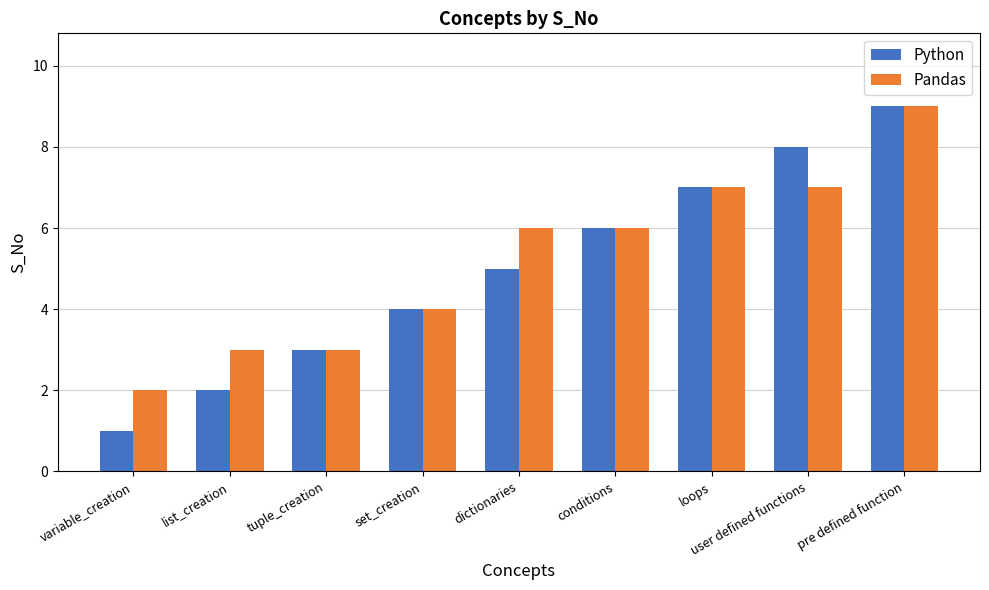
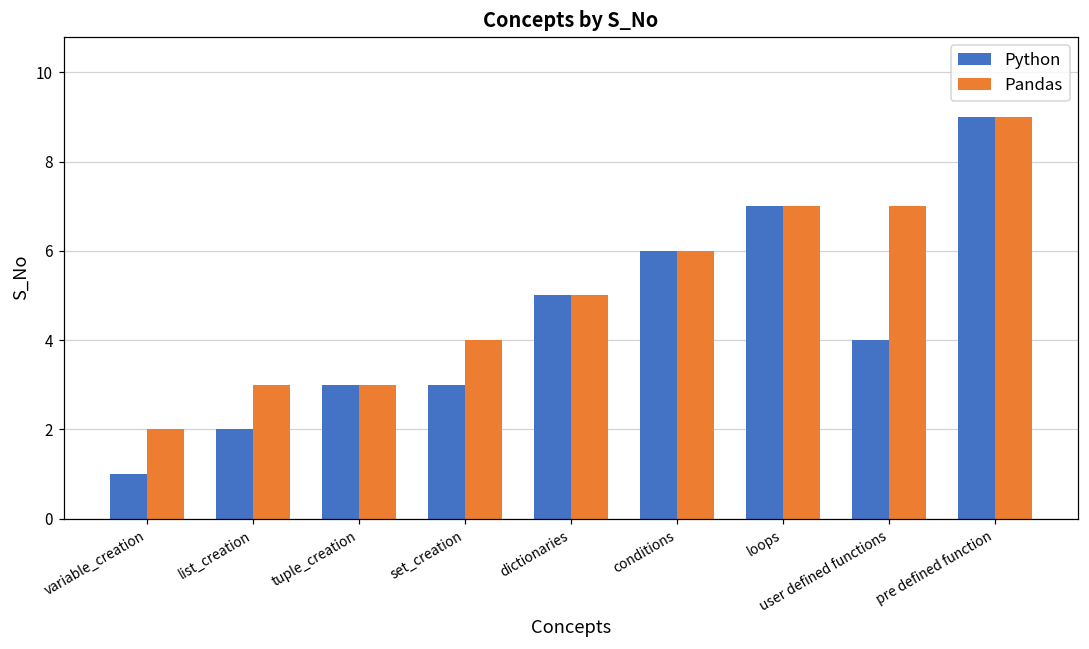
Python, set_creation: 4 -> 3
Pandas, dictionaries: 6 -> 5
Python, user defined functions: 8 -> 4
